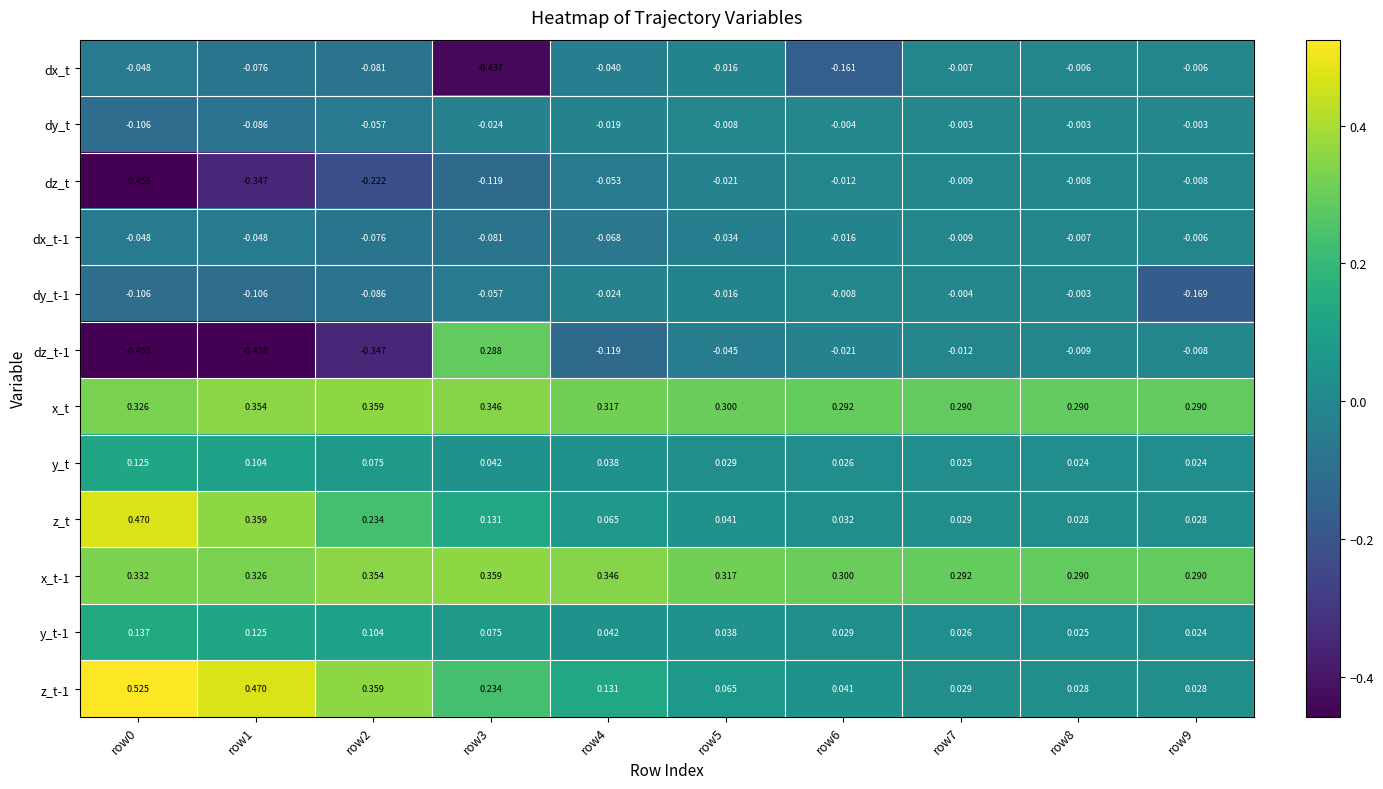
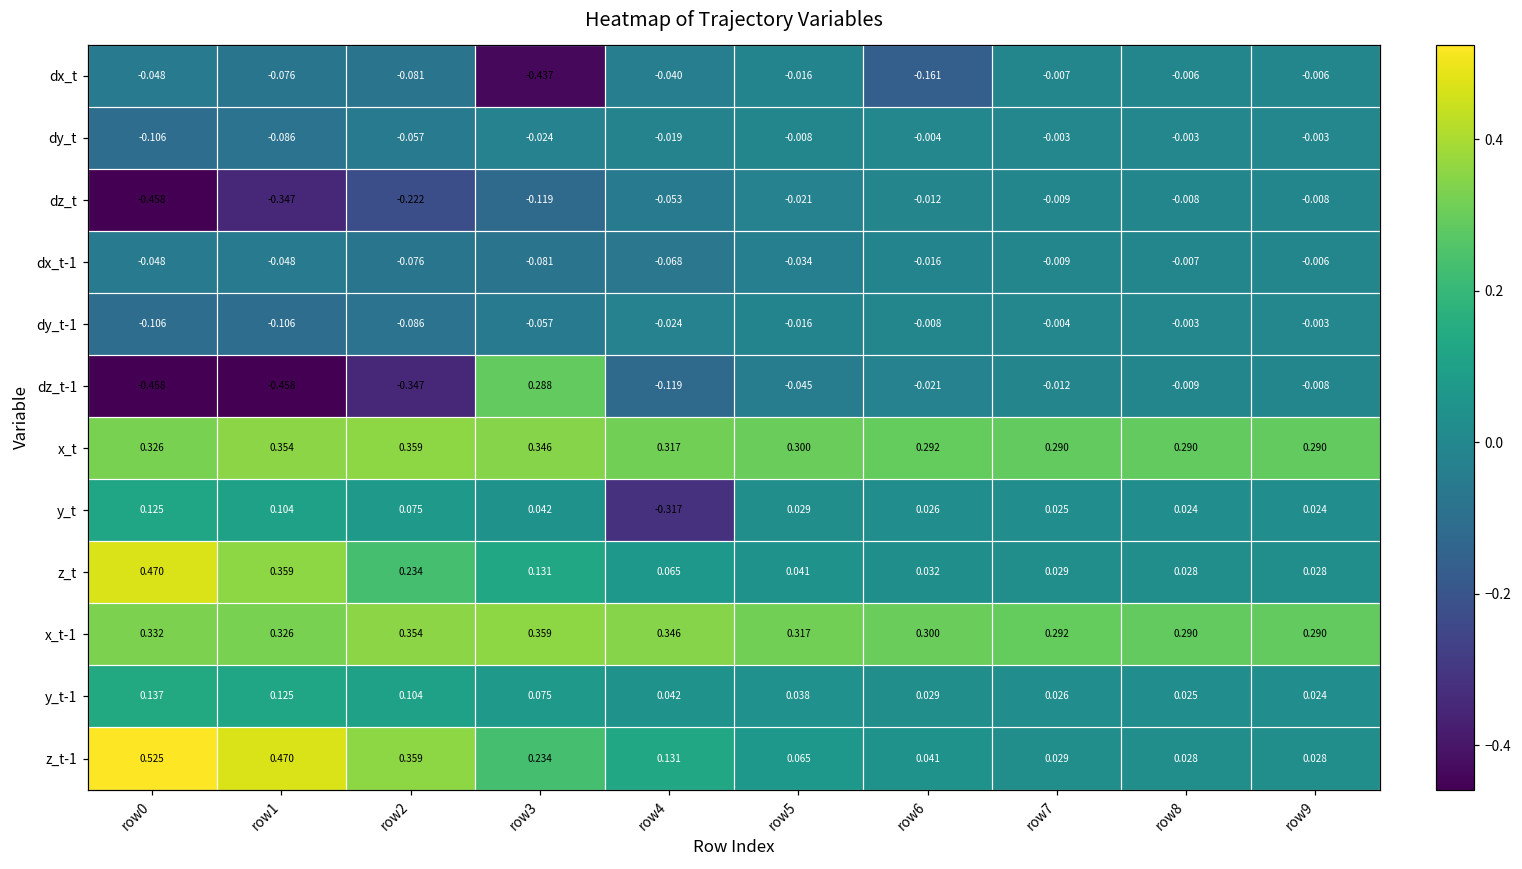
dy_t-1, row9: -0.169 -> -0.003
y_t, row4: 0.038 -> -0.317
